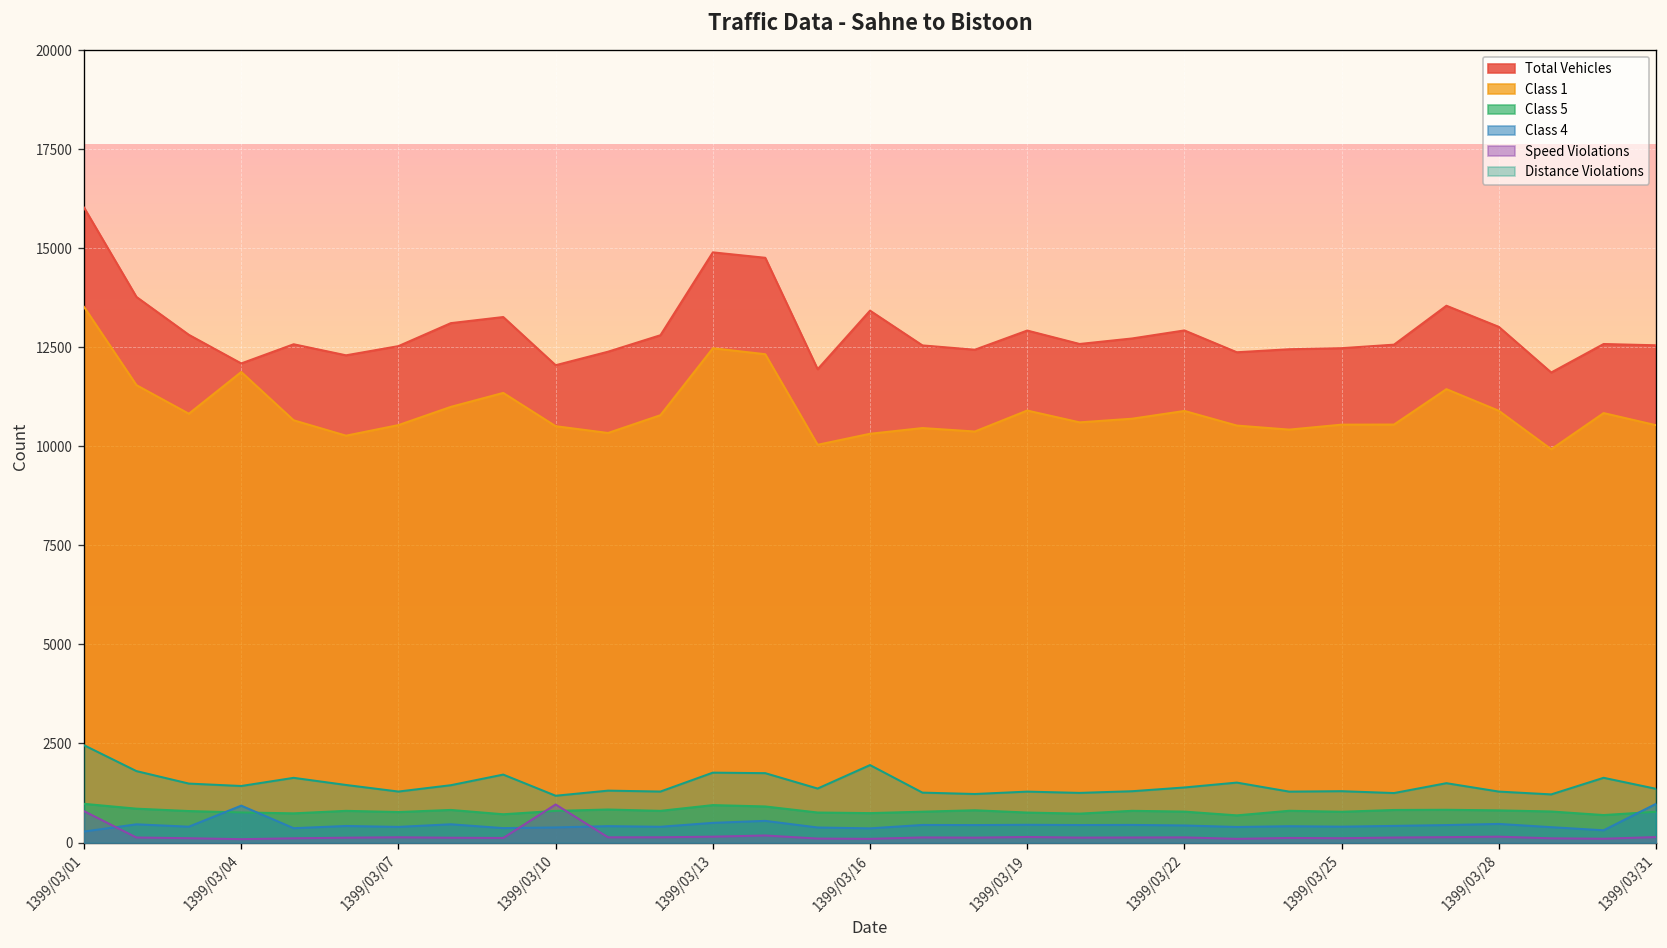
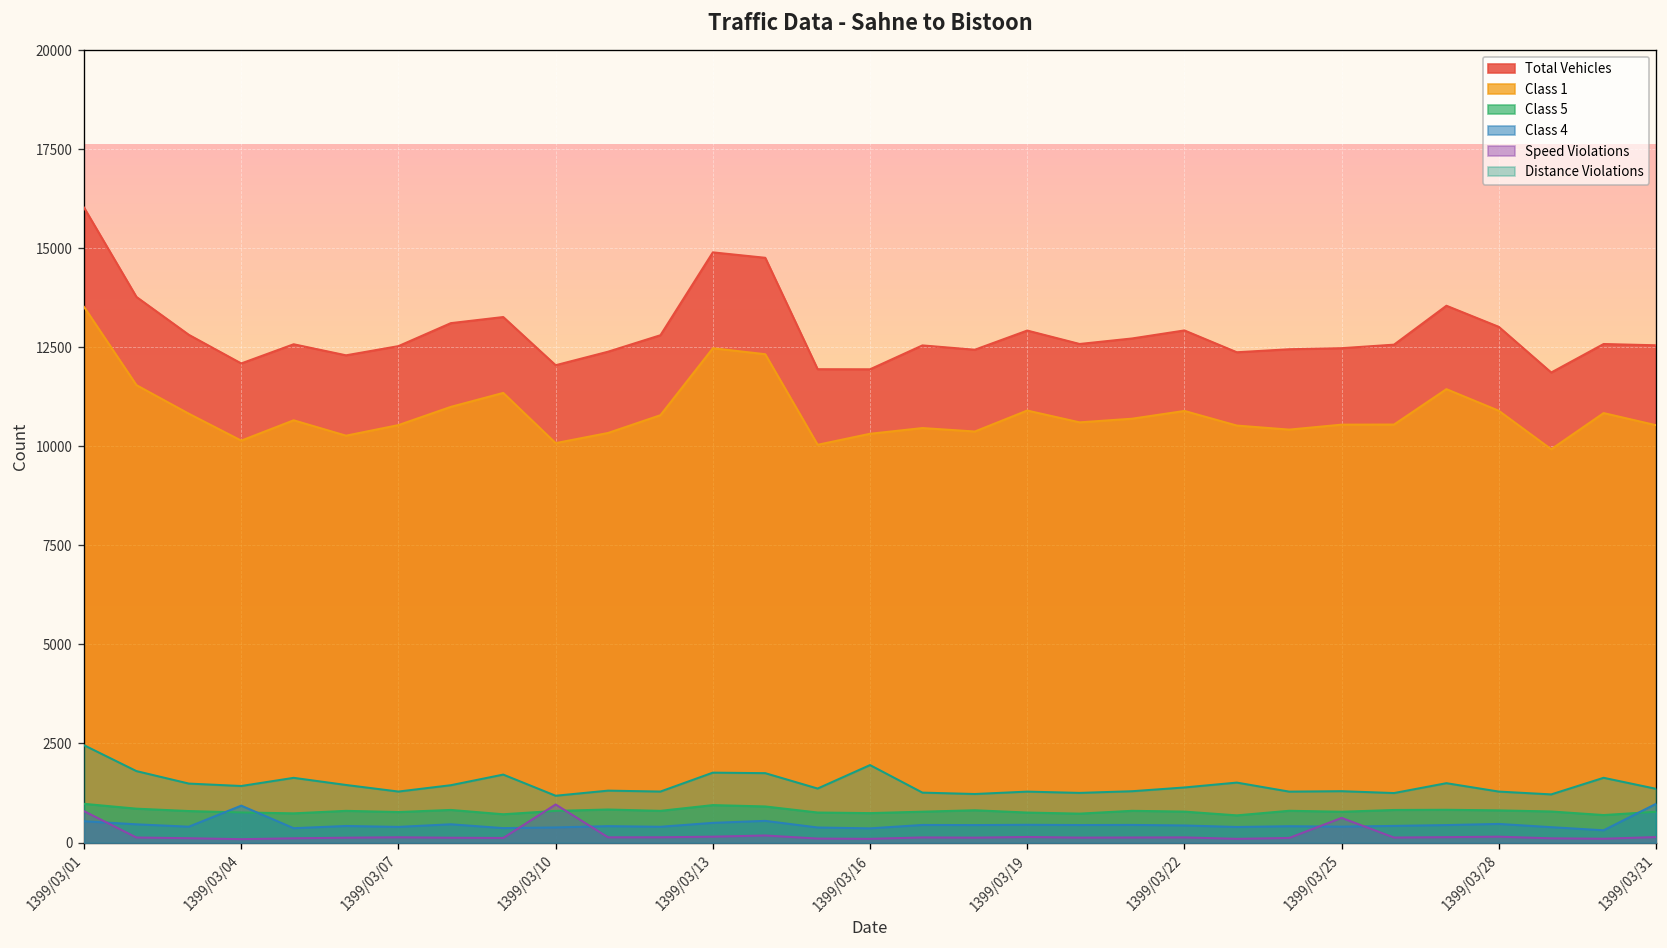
Class 4, 1399/03/01: 300 -> 500
Class 1, 1399/03/04: 11900 -> 10100
Class 1, 1399/03/10: 10500 -> 10100
Total Vehicles, 1399/03/16: 13400 -> 11900
Speed Violations, 1399/03/25: 100 -> 600
